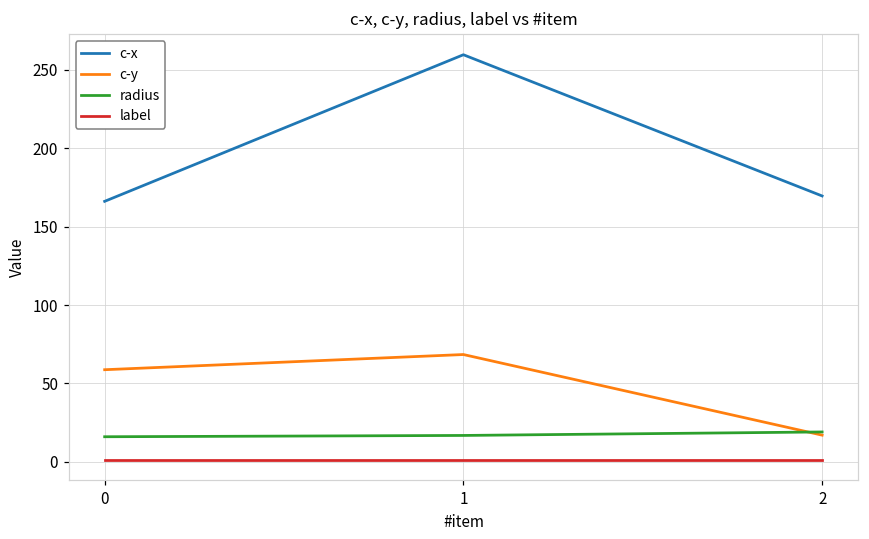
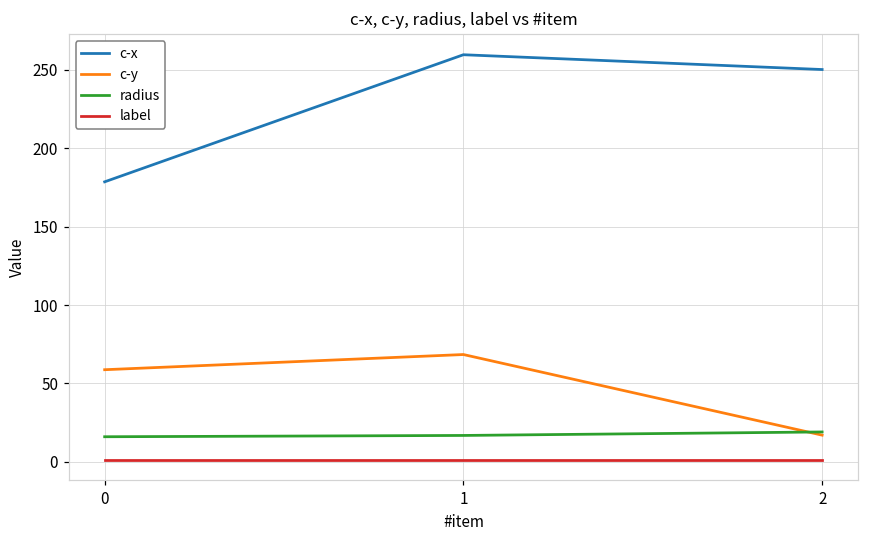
c-x, 0: 166 -> 179
c-x, 2: 170 -> 250
